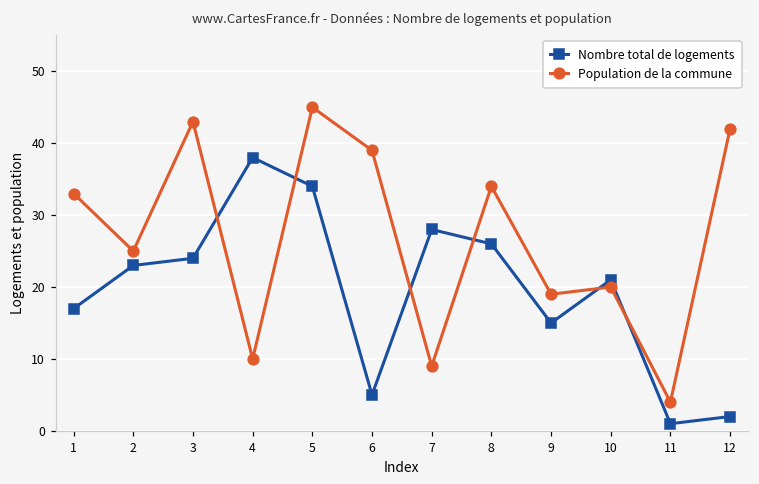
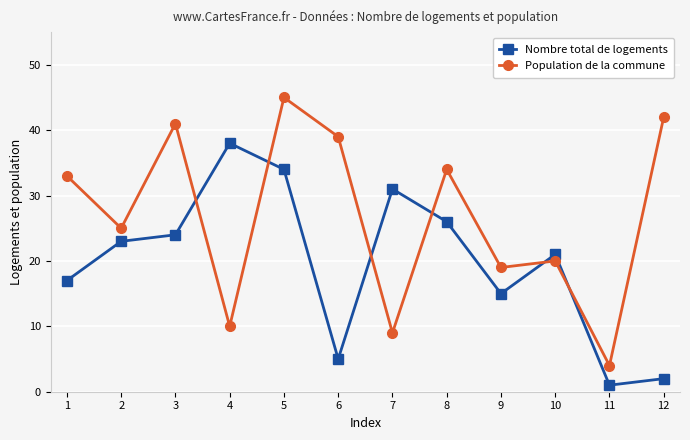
Population de la commune, 3: 43 -> 41
Nombre total de logements, 7: 28 -> 31
